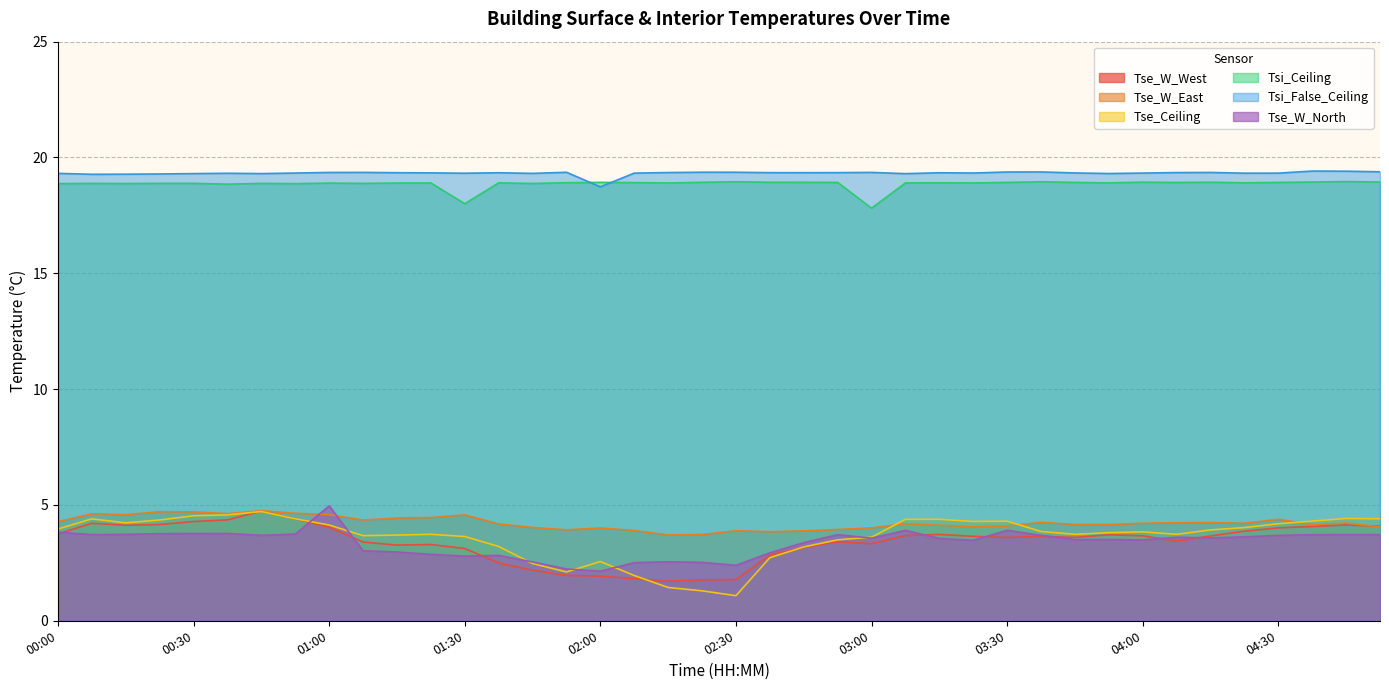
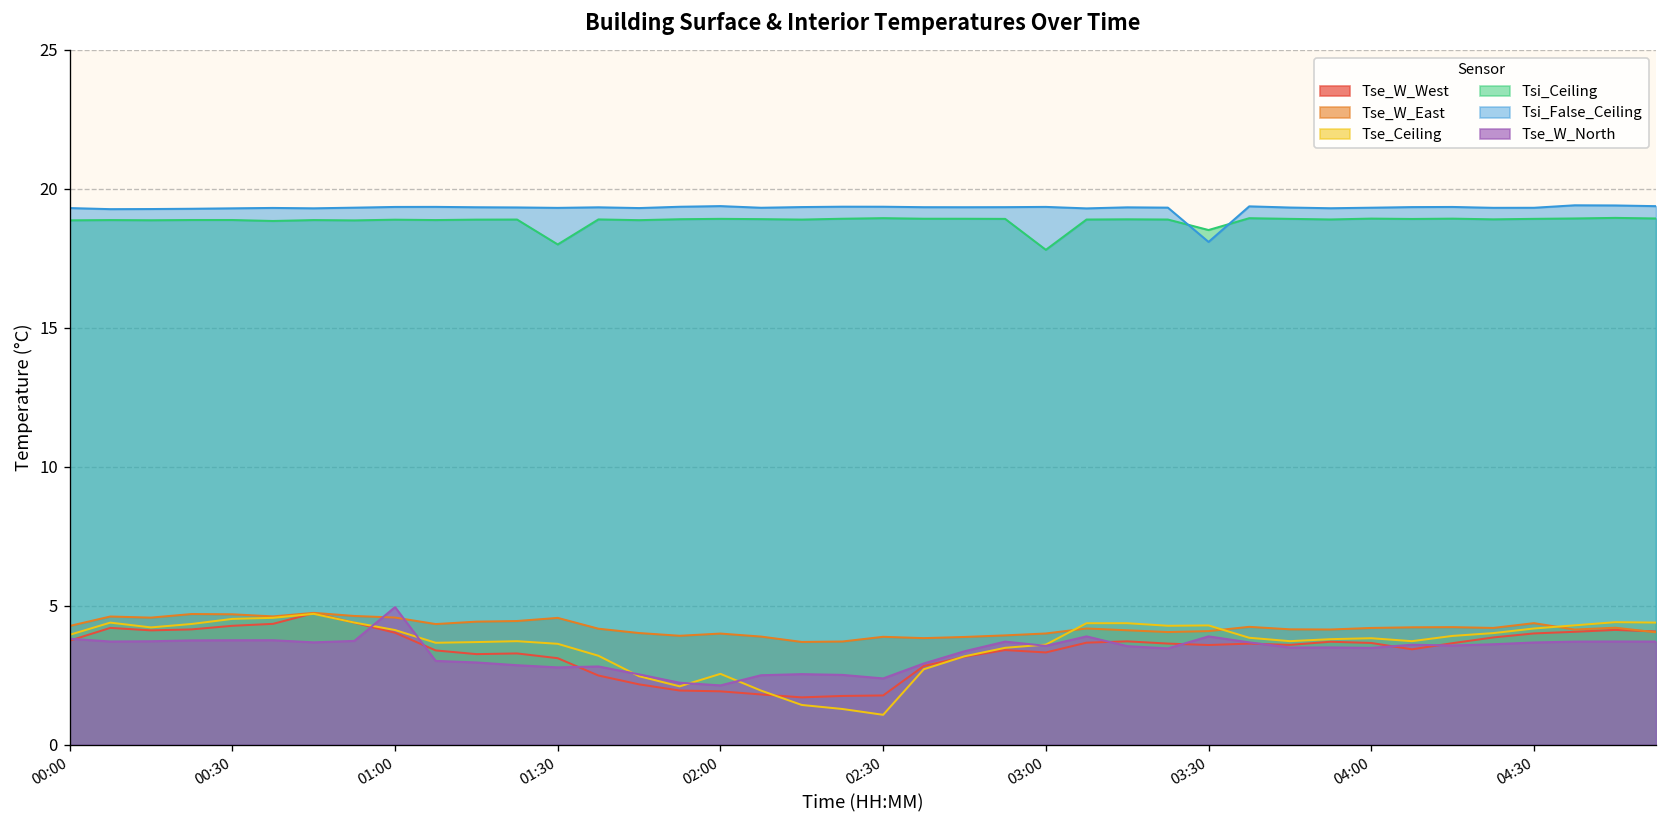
Tsi_False_Ceiling, 02:00: 18.7 -> 19.4
Tsi_Ceiling, 03:30: 18.9 -> 18.5
Tsi_False_Ceiling, 03:30: 19.4 -> 18.1
